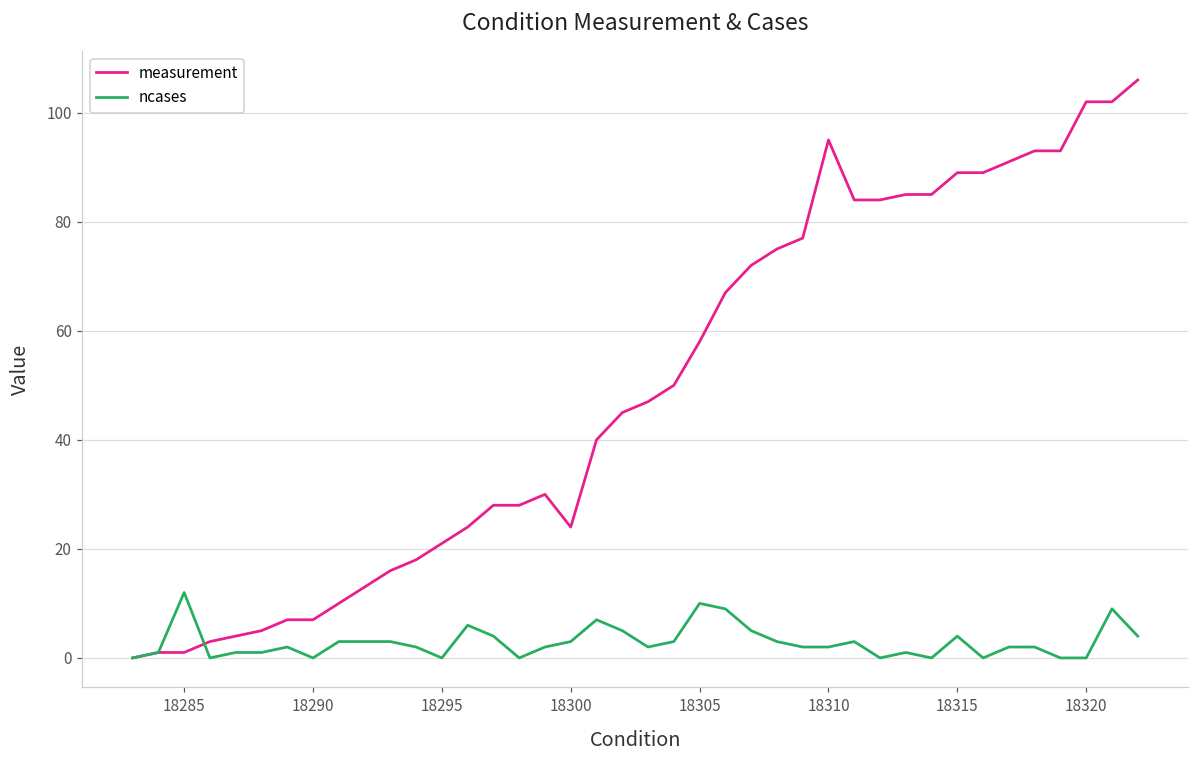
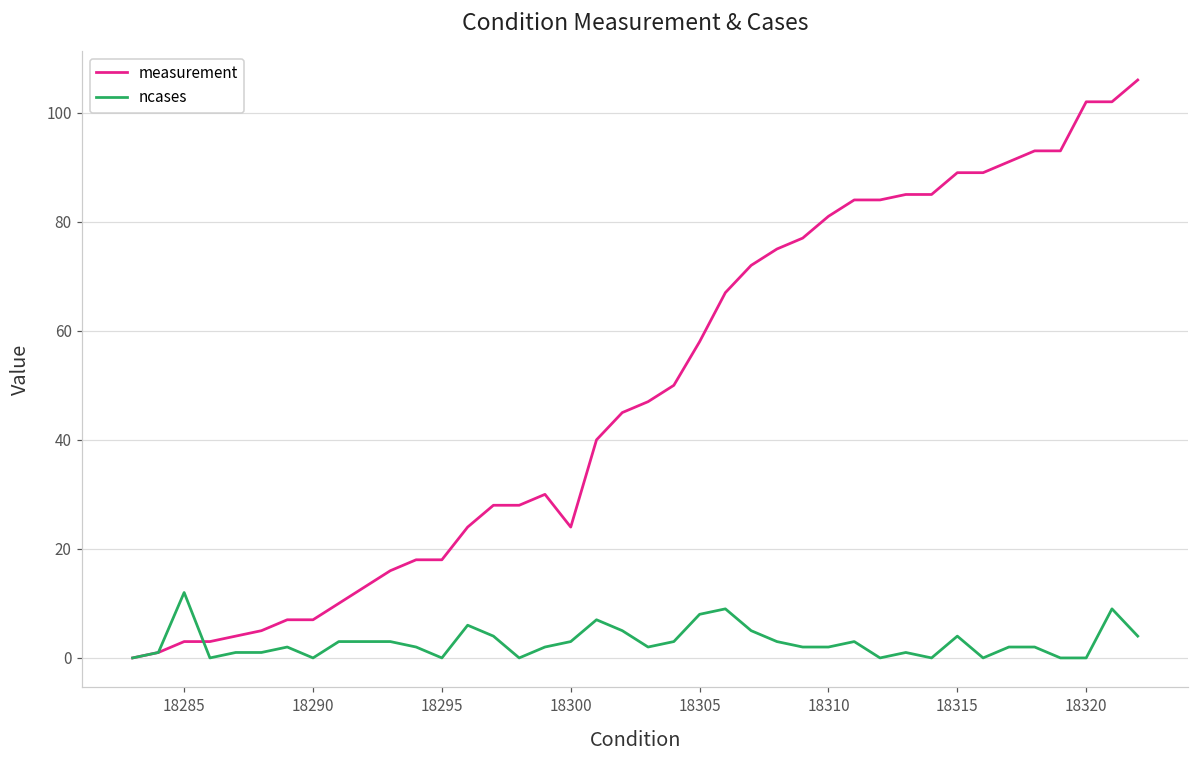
measurement, 18285: 1 -> 3
measurement, 18295: 21 -> 18
ncases, 18305: 10 -> 8
measurement, 18310: 95 -> 81
